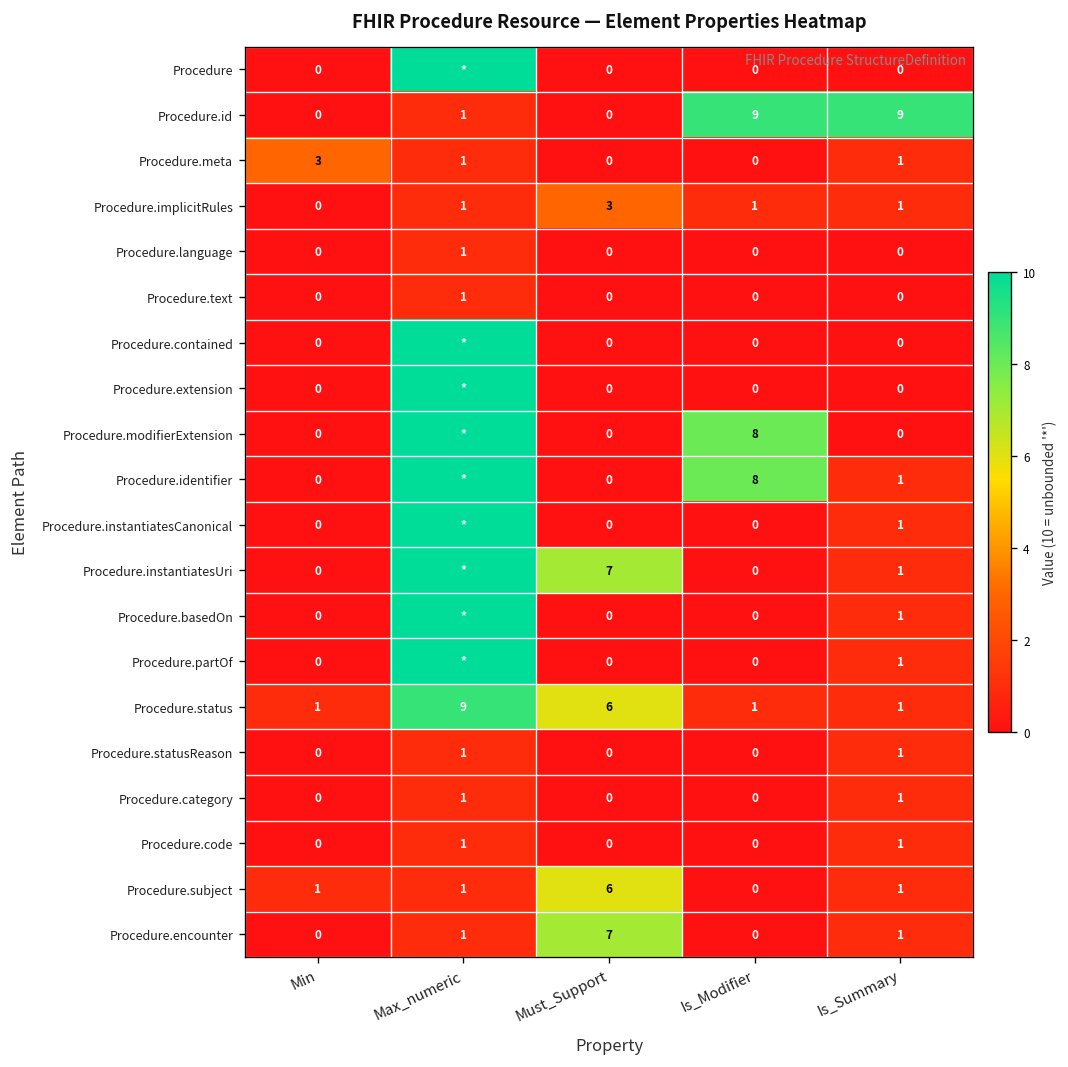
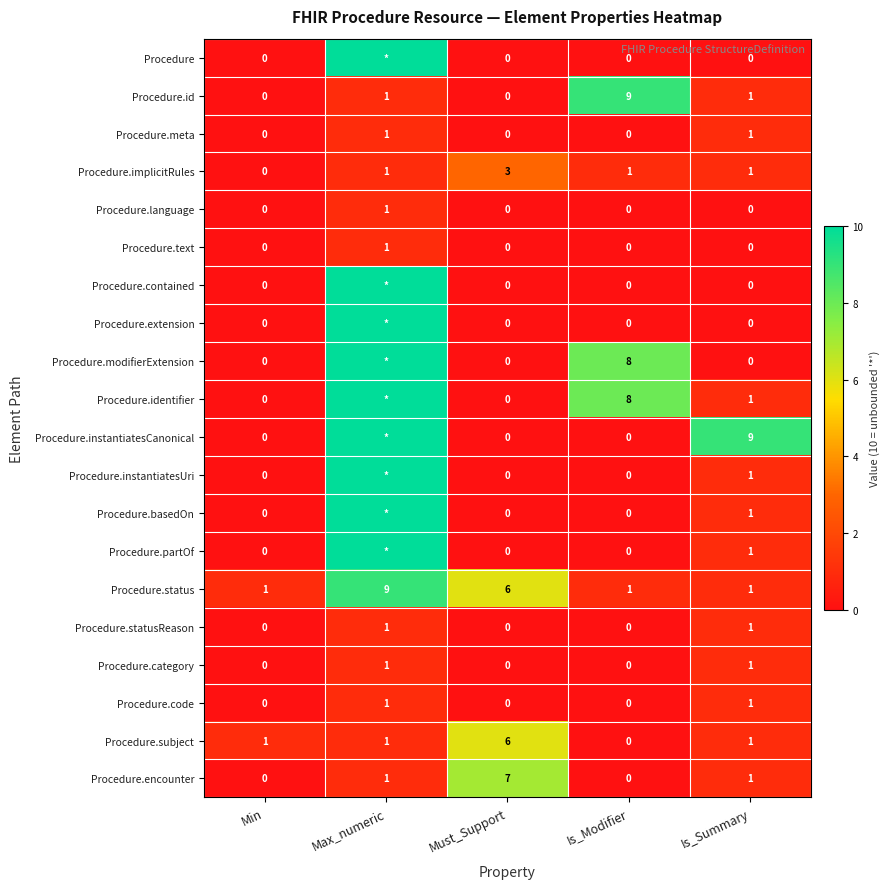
Procedure.id, Is_Summary: 9 -> 1
Procedure.meta, Min: 3 -> 0
Procedure.instantiatesCanonical, Is_Summary: 1 -> 9
Procedure.instantiatesUri, Must_Support: 7 -> 0
